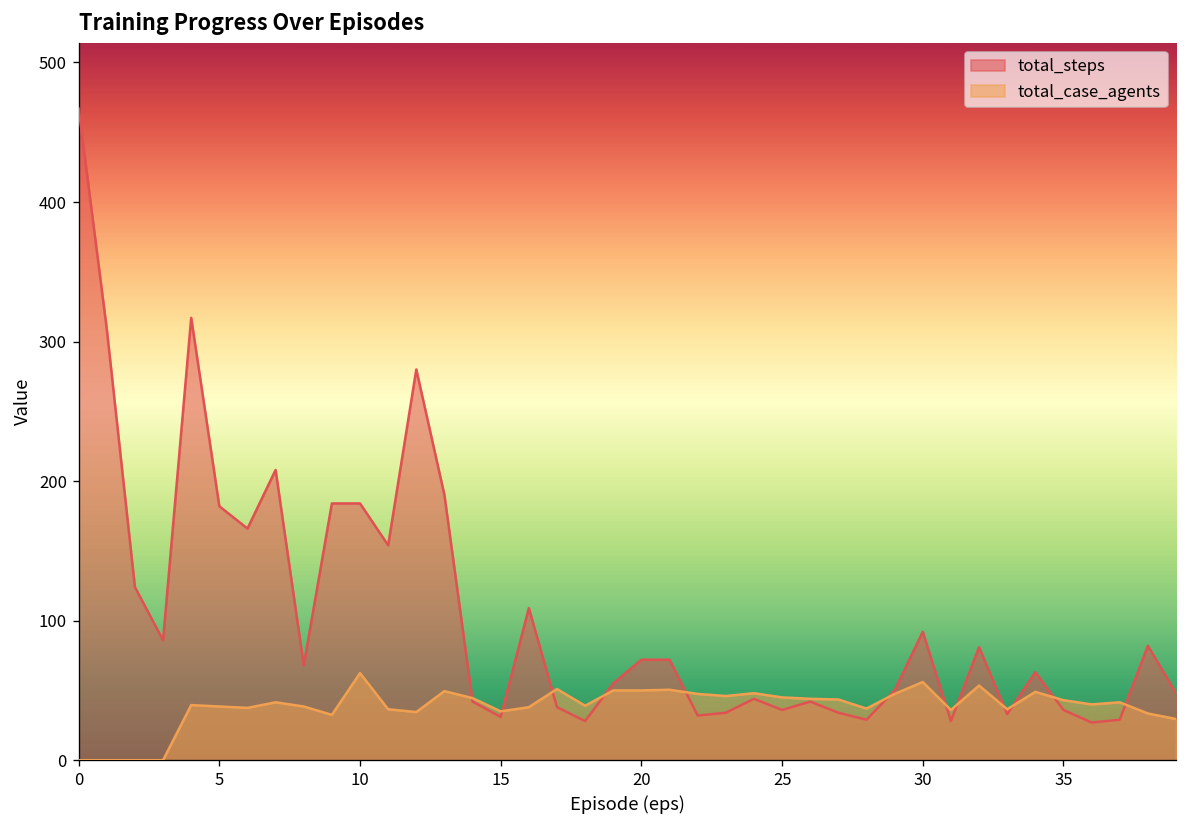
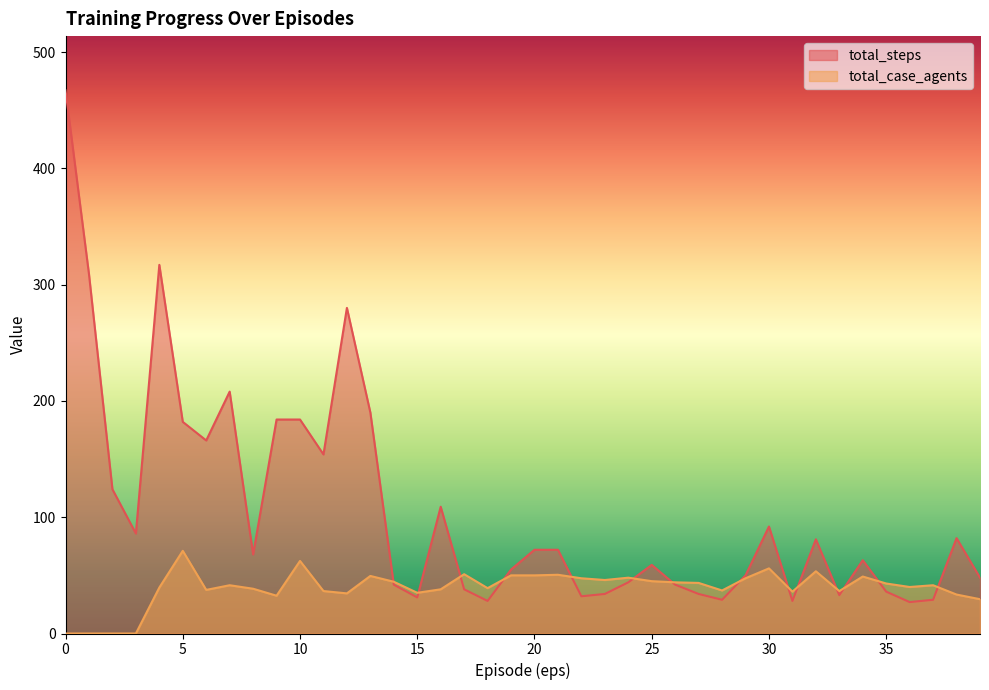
total_case_agents, 5: 39 -> 71
total_steps, 25: 36 -> 59
